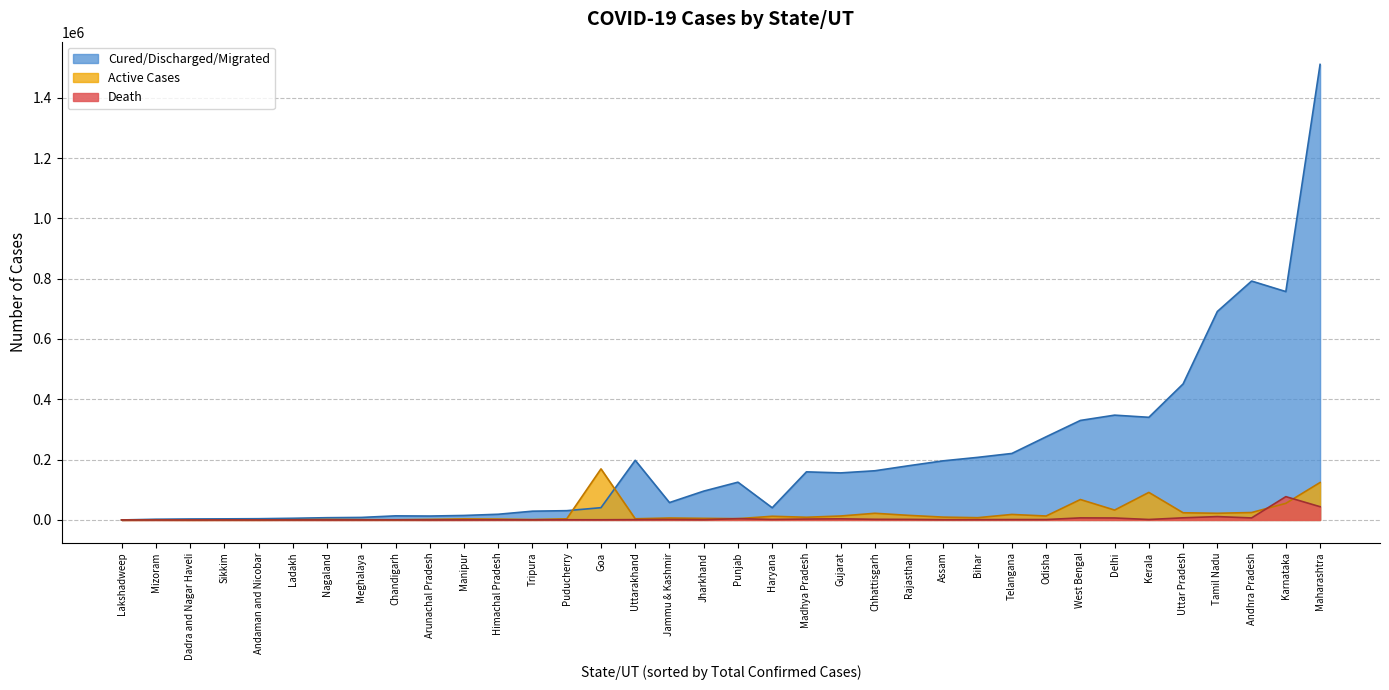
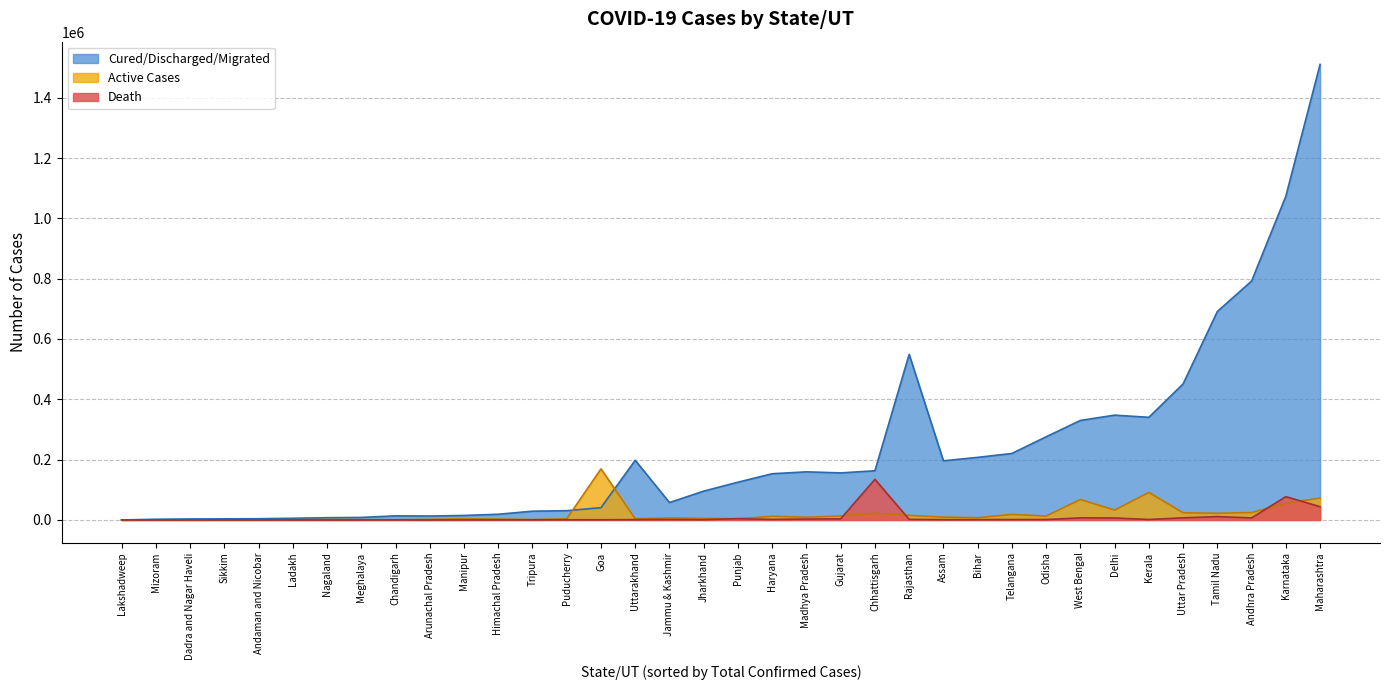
Cured/Discharged/Migrated, Haryana: 40000 -> 150000
Death, Chhattisgarh: 0 -> 130000
Cured/Discharged/Migrated, Rajasthan: 180000 -> 550000
Cured/Discharged/Migrated, Karnataka: 760000 -> 1070000
Active Cases, Maharashtra: 120000 -> 70000
